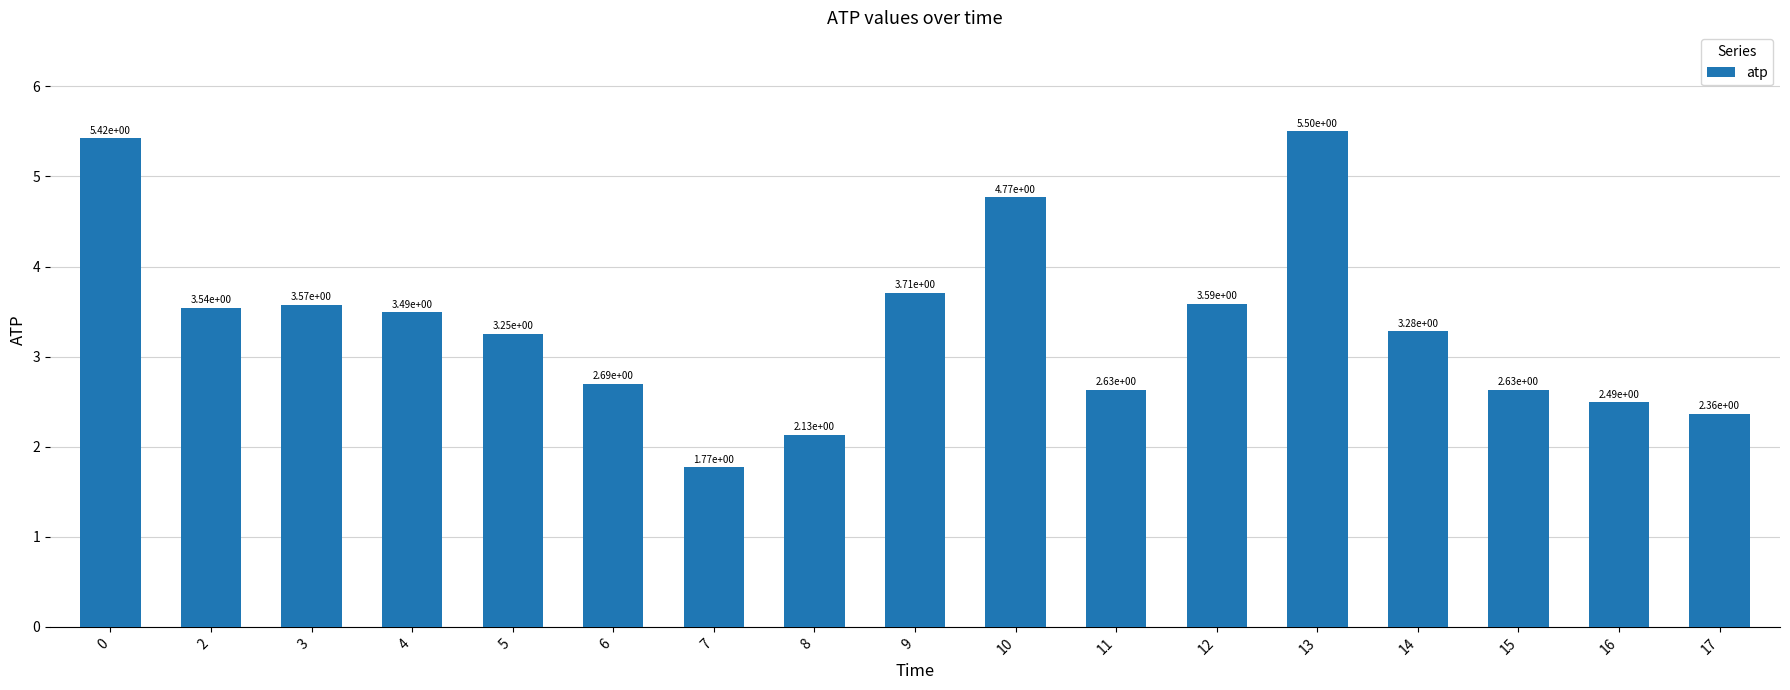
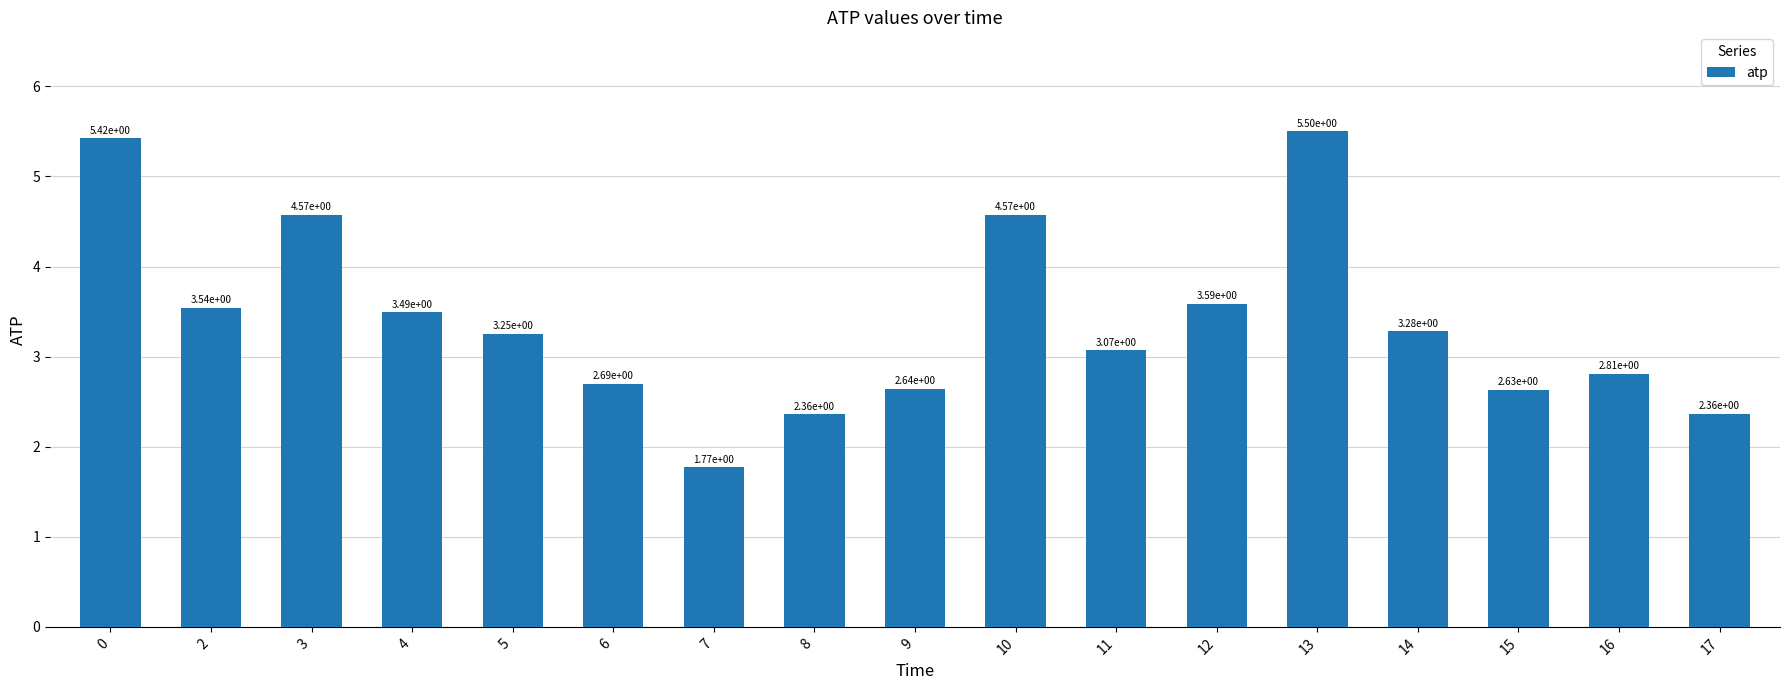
3: 3.57e+00 -> 4.57e+00
8: 2.13e+00 -> 2.36e+00
9: 3.71e+00 -> 2.64e+00
10: 4.77e+00 -> 4.57e+00
11: 2.63e+00 -> 3.07e+00
16: 2.49e+00 -> 2.81e+00
